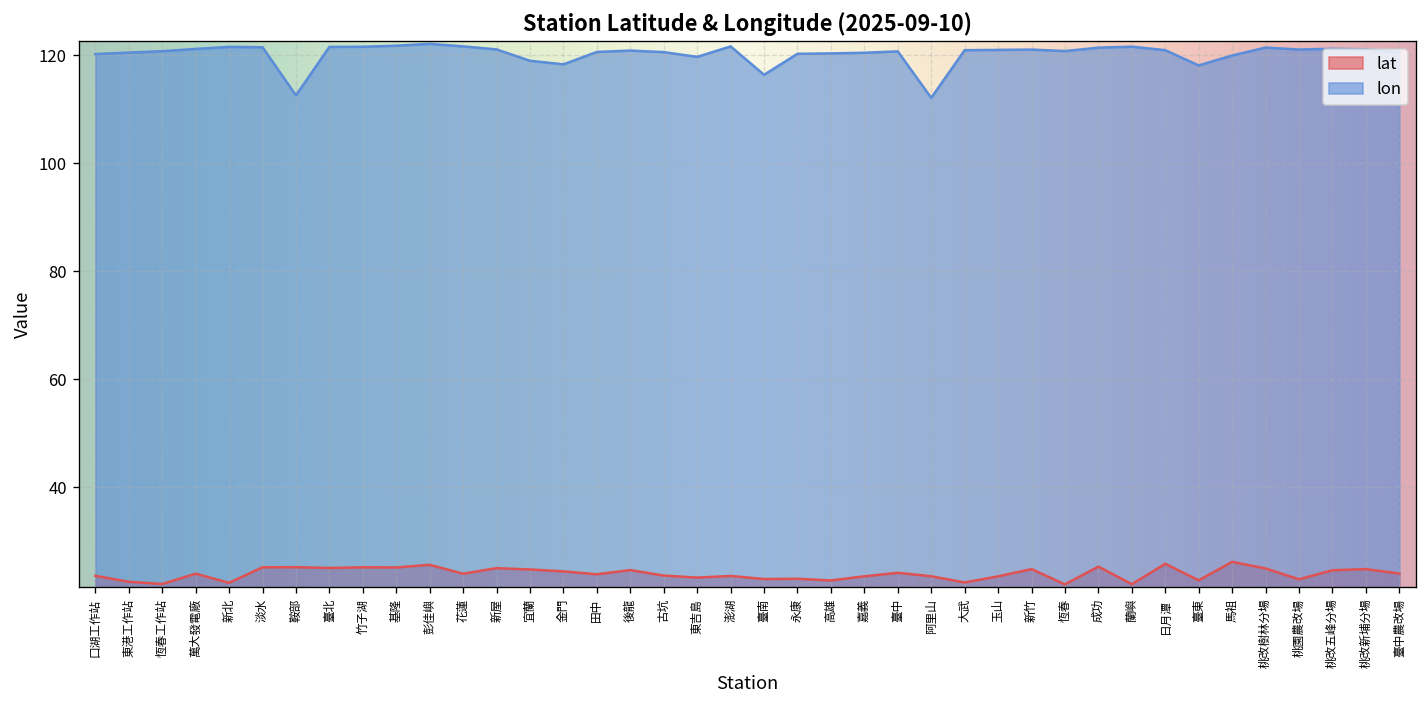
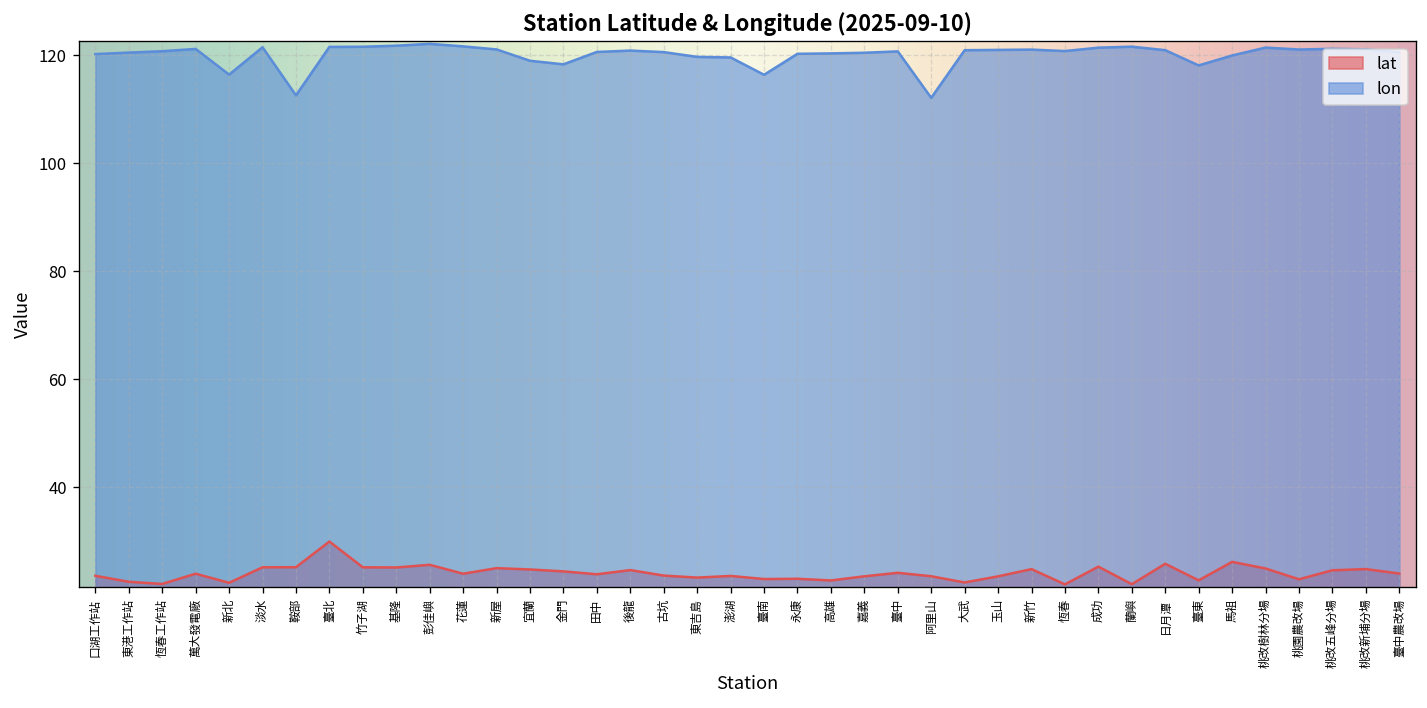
lon, 新北: 122 -> 116
lat, 臺北: 25 -> 30
lon, 澎湖: 122 -> 120
